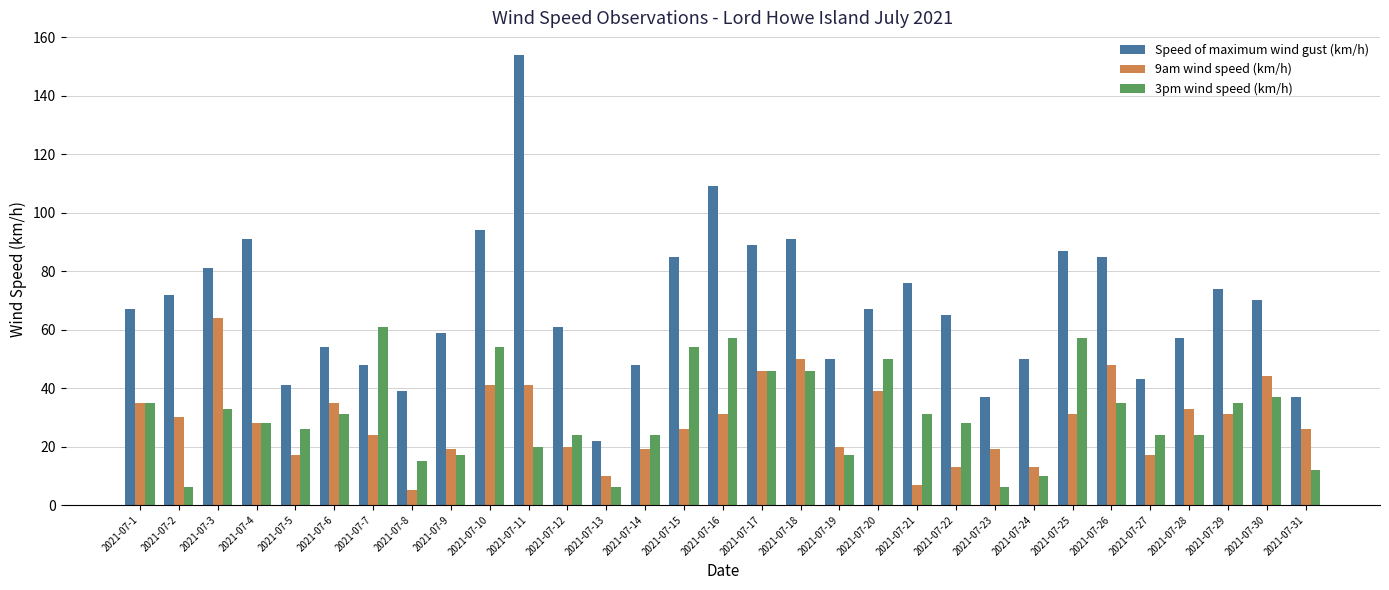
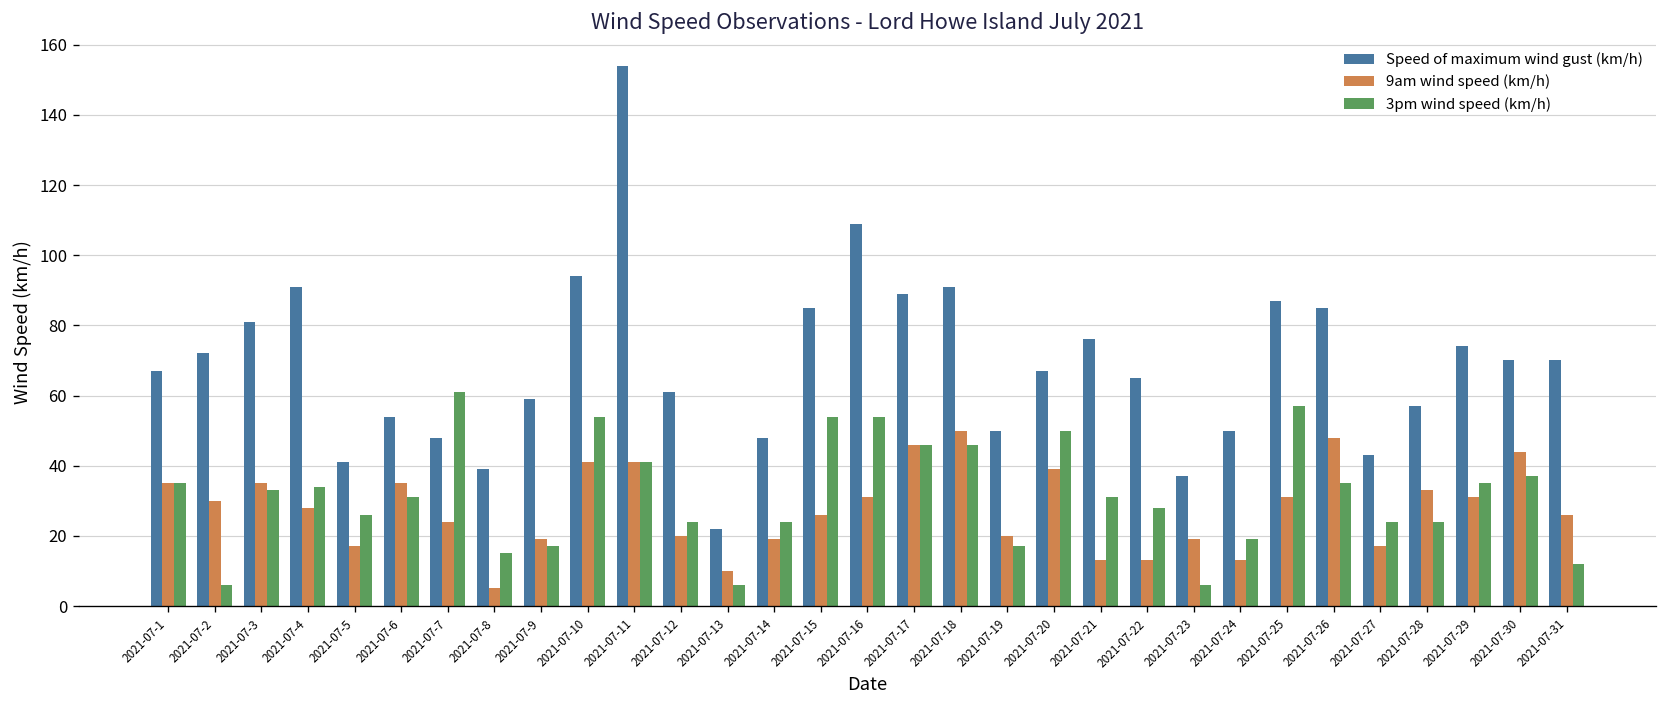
9am wind speed (km/h), 2021-07-3: 64 -> 35
3pm wind speed (km/h), 2021-07-4: 28 -> 34
3pm wind speed (km/h), 2021-07-11: 20 -> 41
3pm wind speed (km/h), 2021-07-16: 57 -> 54
9am wind speed (km/h), 2021-07-21: 7 -> 13
3pm wind speed (km/h), 2021-07-24: 10 -> 19
Speed of maximum wind gust (km/h), 2021-07-31: 37 -> 70
